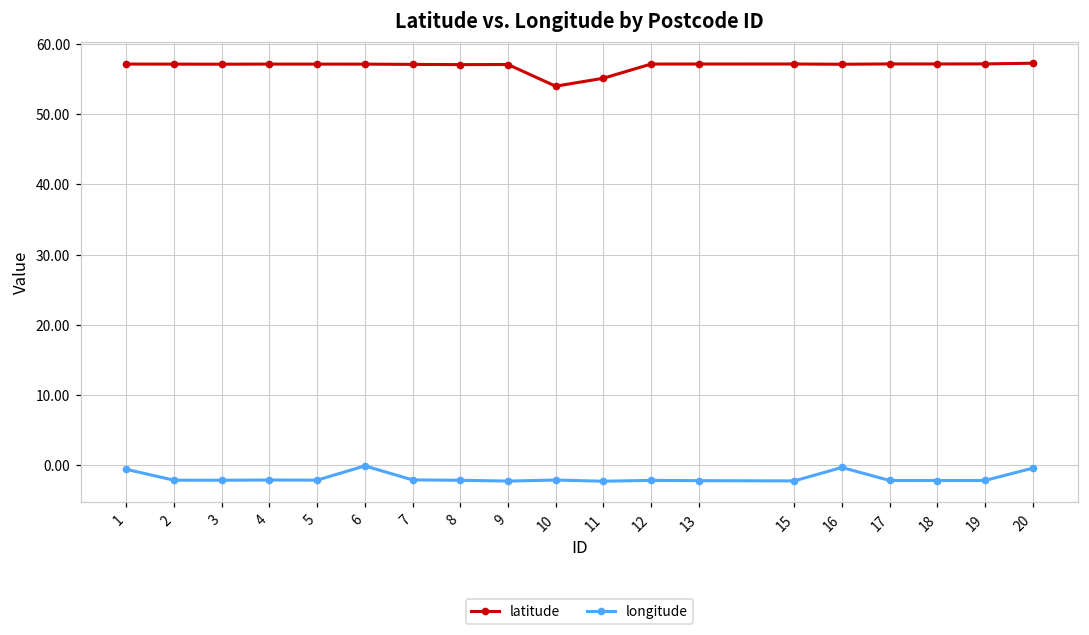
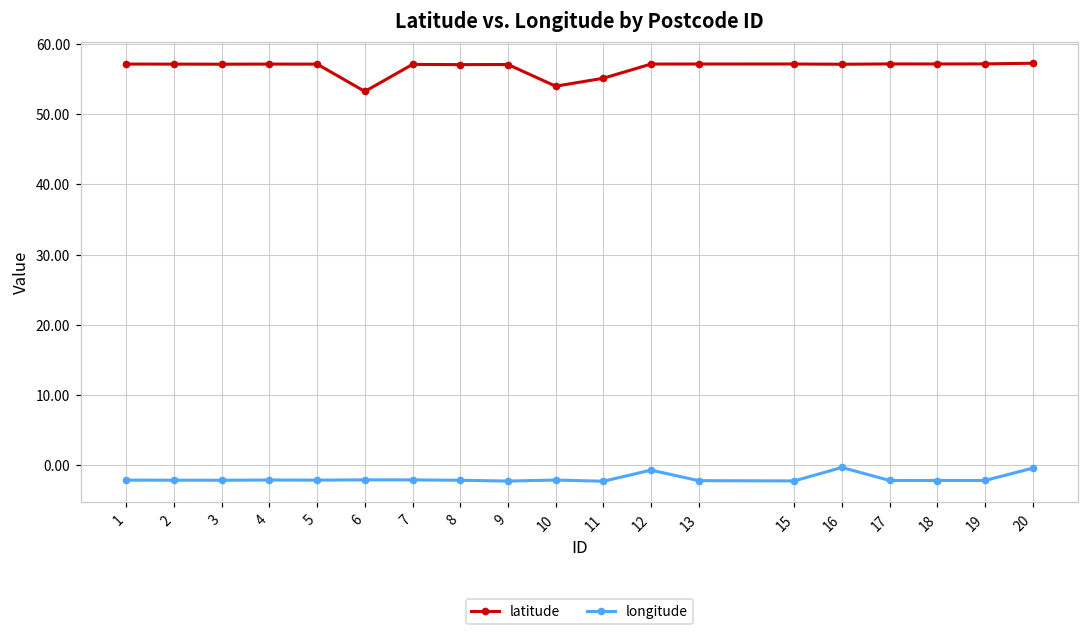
longitude, 1: -1 -> -2
latitude, 6: 57 -> 53
longitude, 6: 0 -> -2
longitude, 12: -2 -> -1
